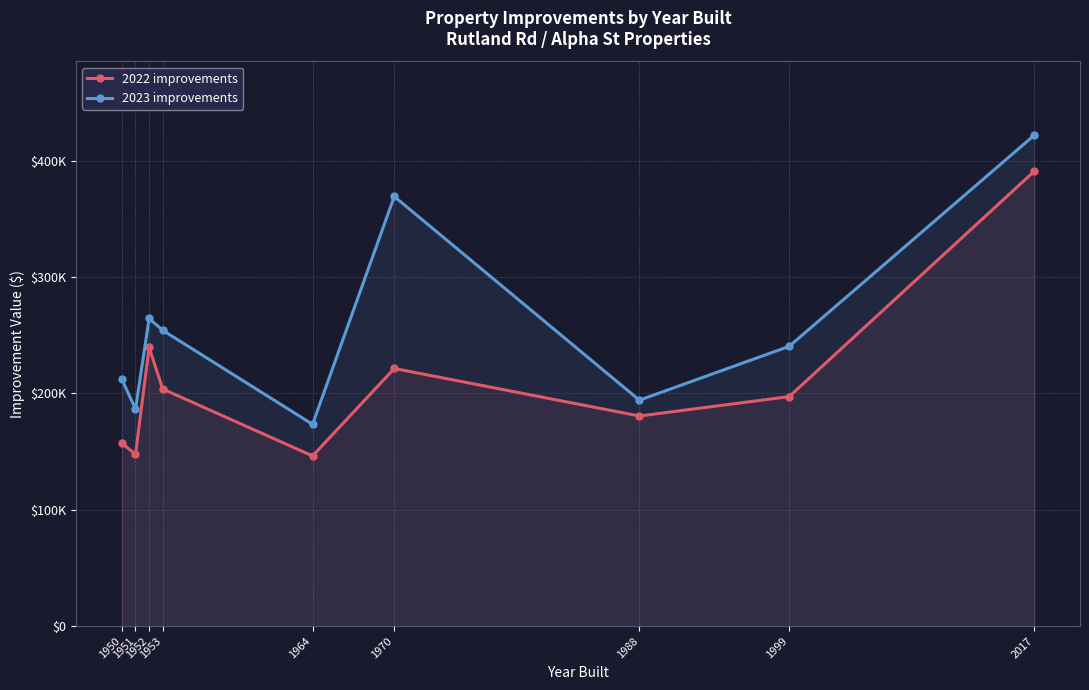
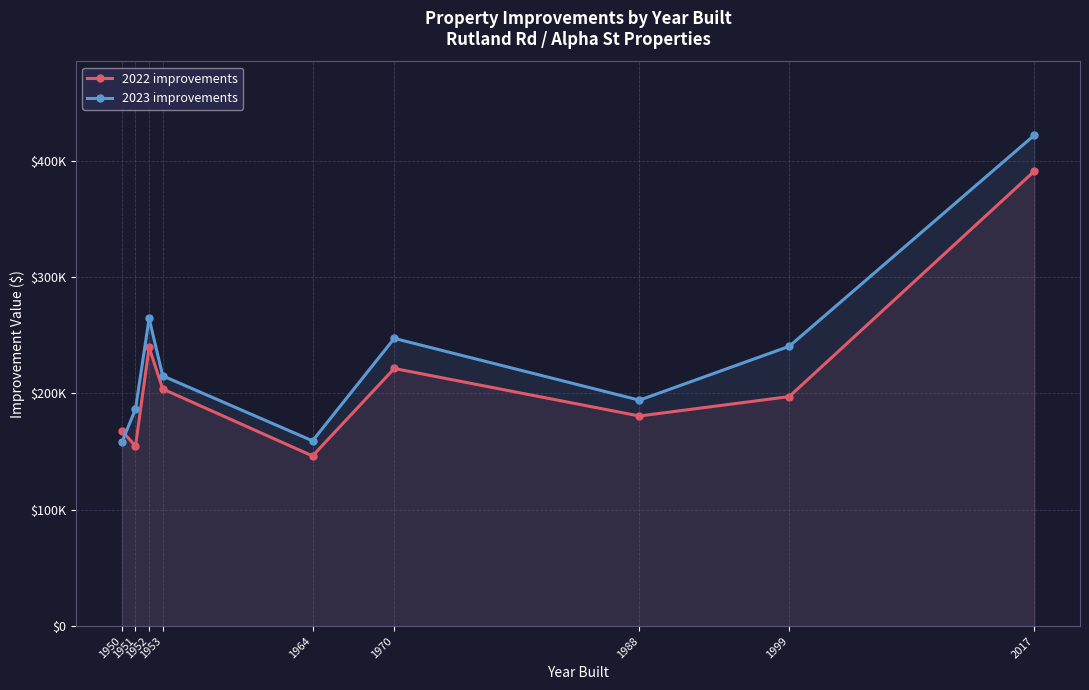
2022 improvements, 1950: $157000 -> $168000
2023 improvements, 1950: $212000 -> $158000
2022 improvements, 1951: $148000 -> $155000
2023 improvements, 1953: $254000 -> $215000
2023 improvements, 1964: $173000 -> $159000
2023 improvements, 1970: $369000 -> $247000
